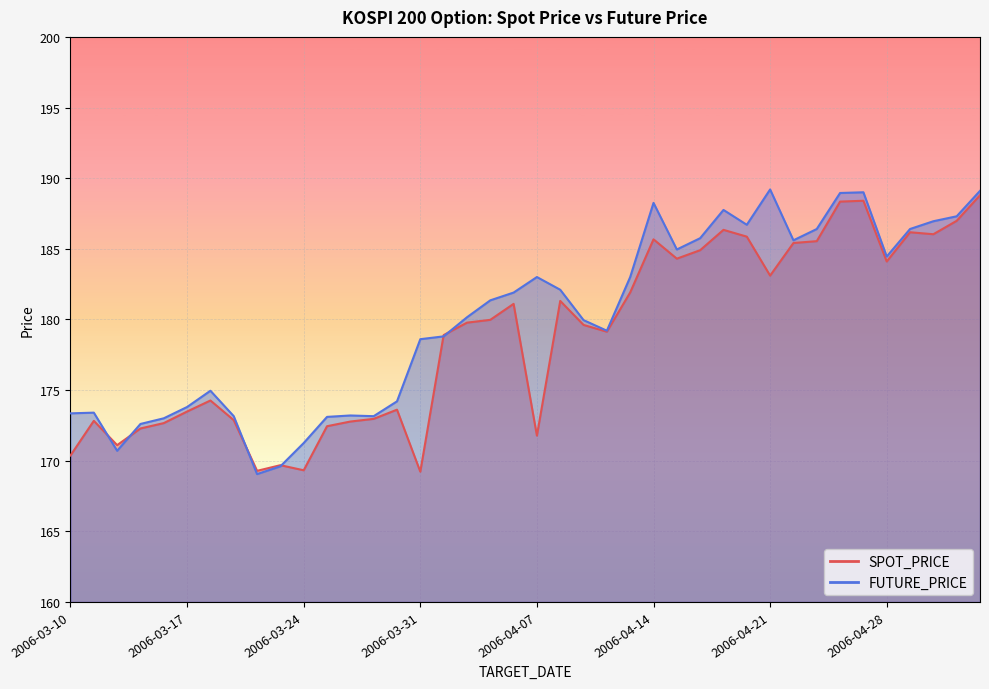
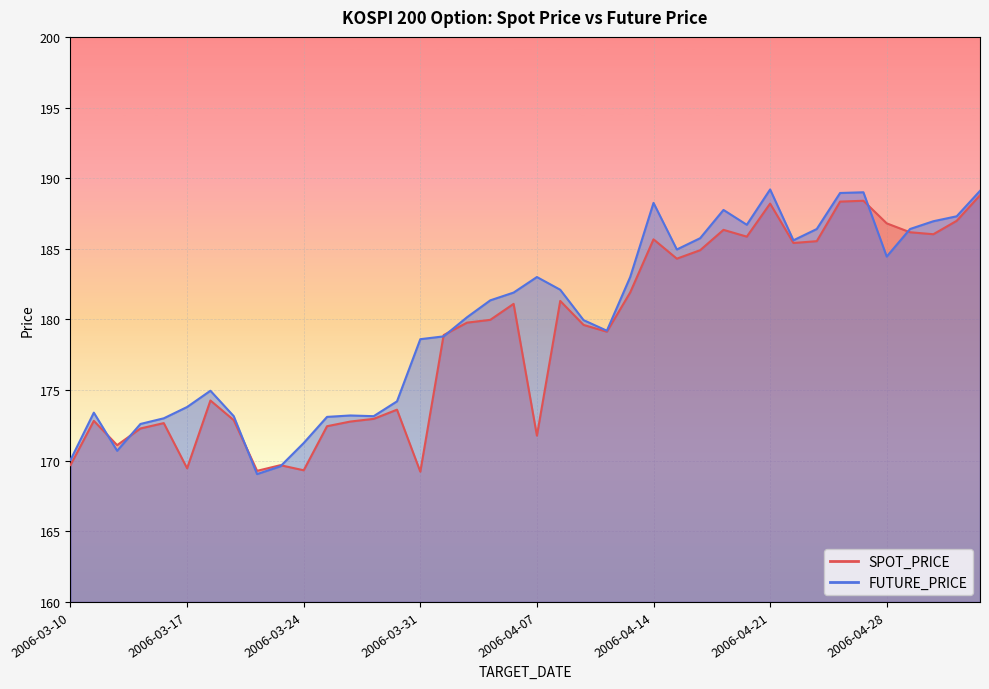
SPOT_PRICE, 2006-03-10: 170.4 -> 169.7
FUTURE_PRICE, 2006-03-10: 173.4 -> 170.1
SPOT_PRICE, 2006-03-17: 173.5 -> 169.5
SPOT_PRICE, 2006-04-21: 183.1 -> 188.2
SPOT_PRICE, 2006-04-28: 184.1 -> 186.8
